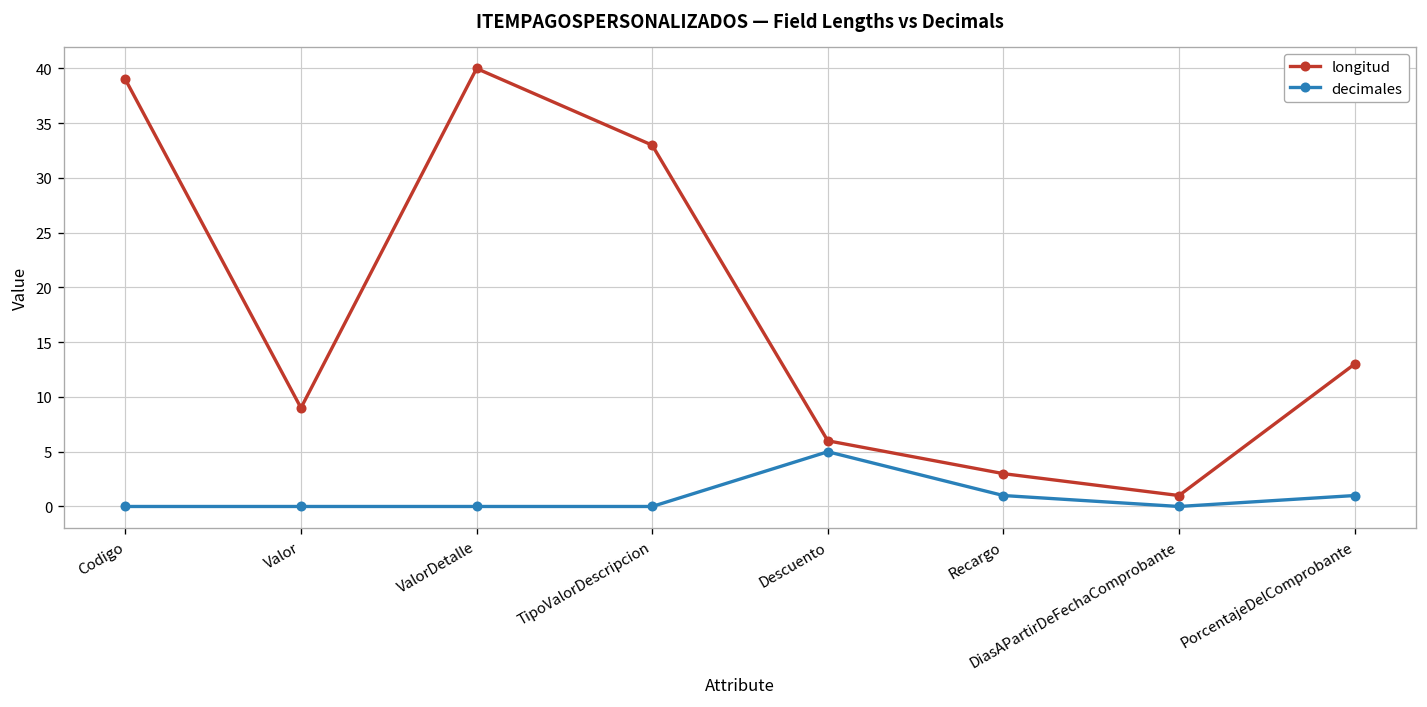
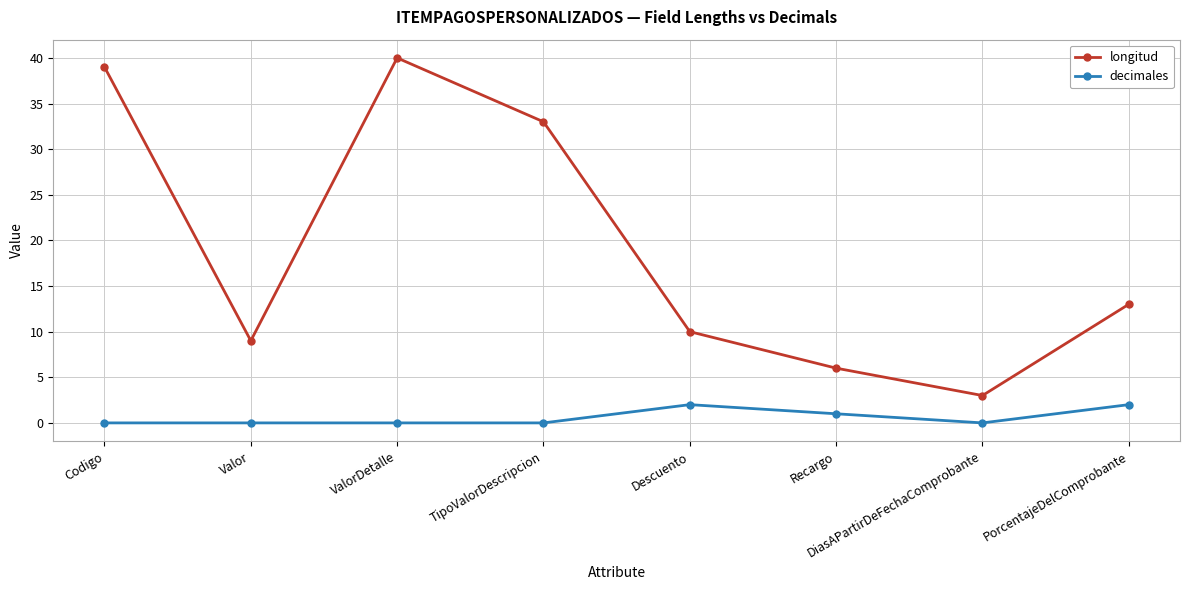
longitud, Descuento: 6 -> 10
decimales, Descuento: 5 -> 2
longitud, Recargo: 3 -> 6
longitud, DiasAPartirDeFechaComprobante: 1 -> 3
decimales, PorcentajeDelComprobante: 1 -> 2
